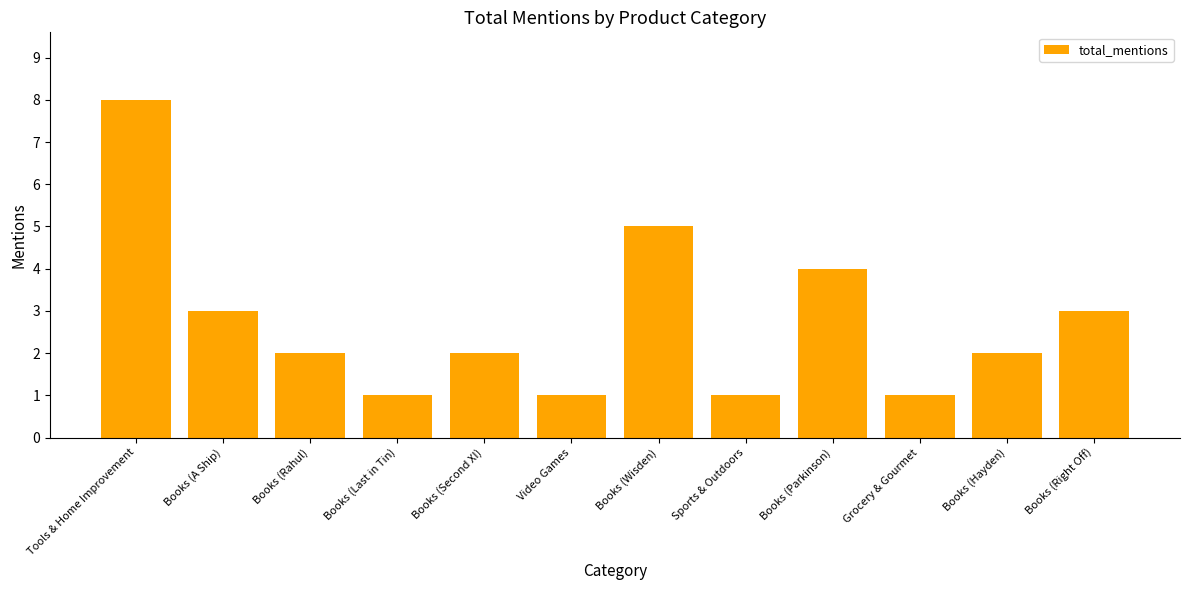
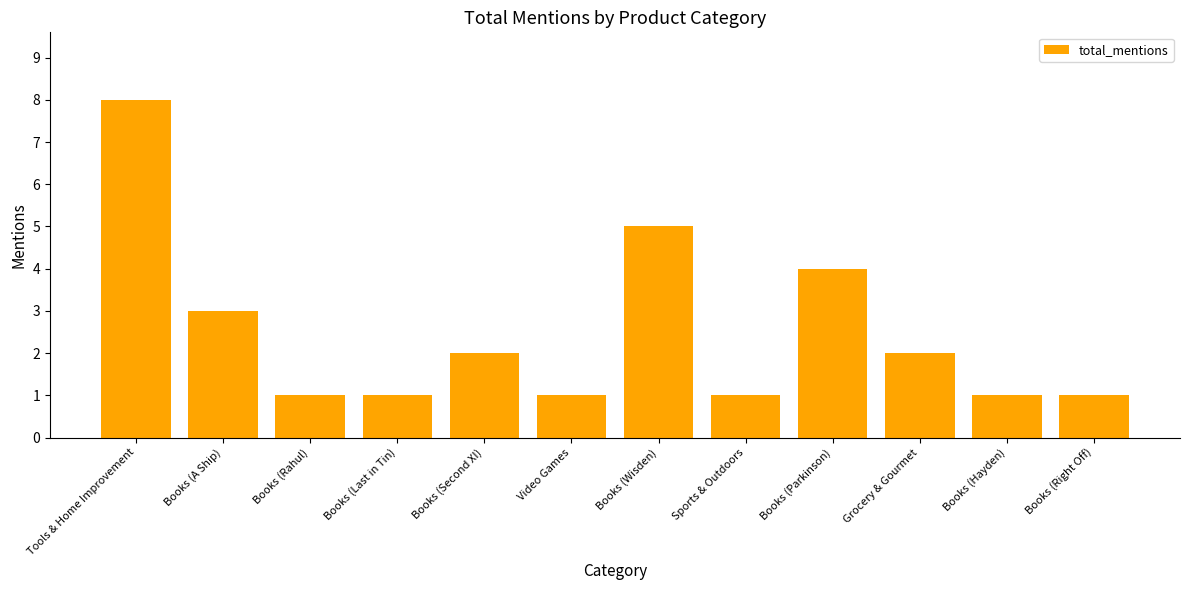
Books (Rahul): 2 -> 1
Grocery & Gourmet: 1 -> 2
Books (Hayden): 2 -> 1
Books (Right Off): 3 -> 1
